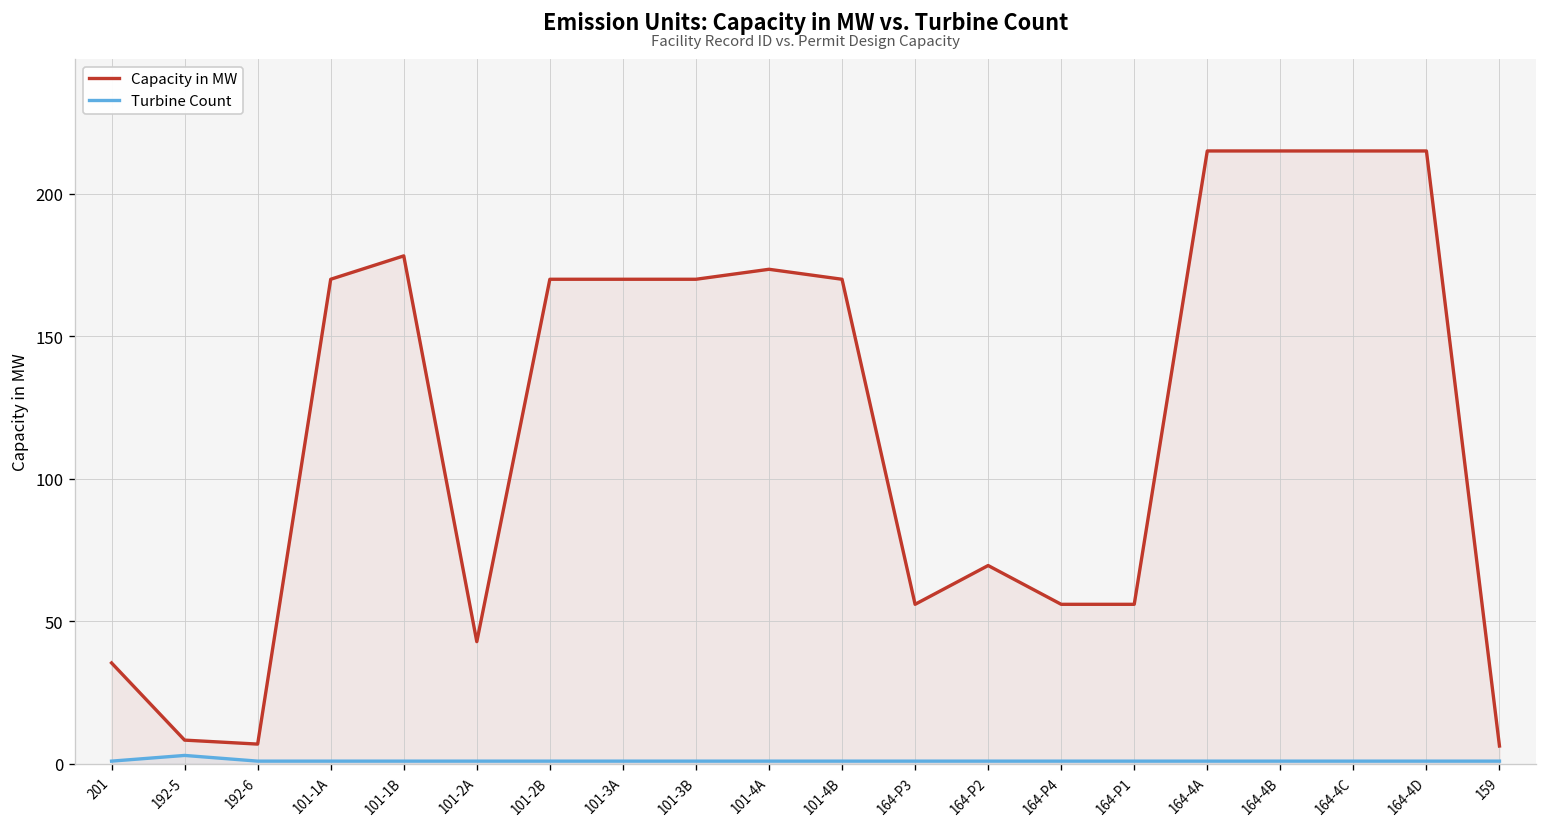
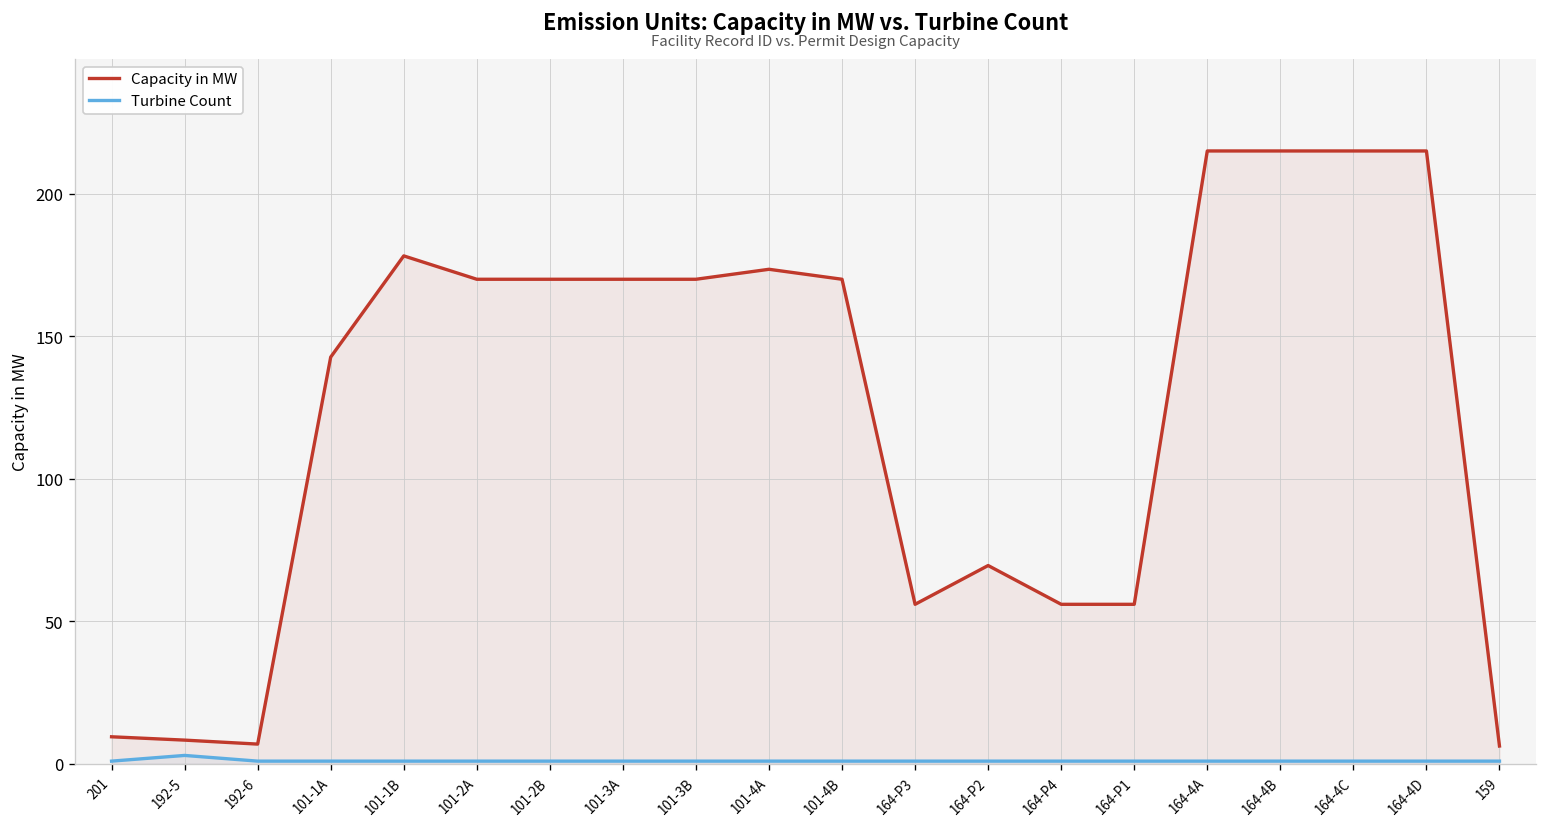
Capacity in MW, 201: 35 -> 10
Capacity in MW, 101-1A: 170 -> 143
Capacity in MW, 101-2A: 43 -> 170
